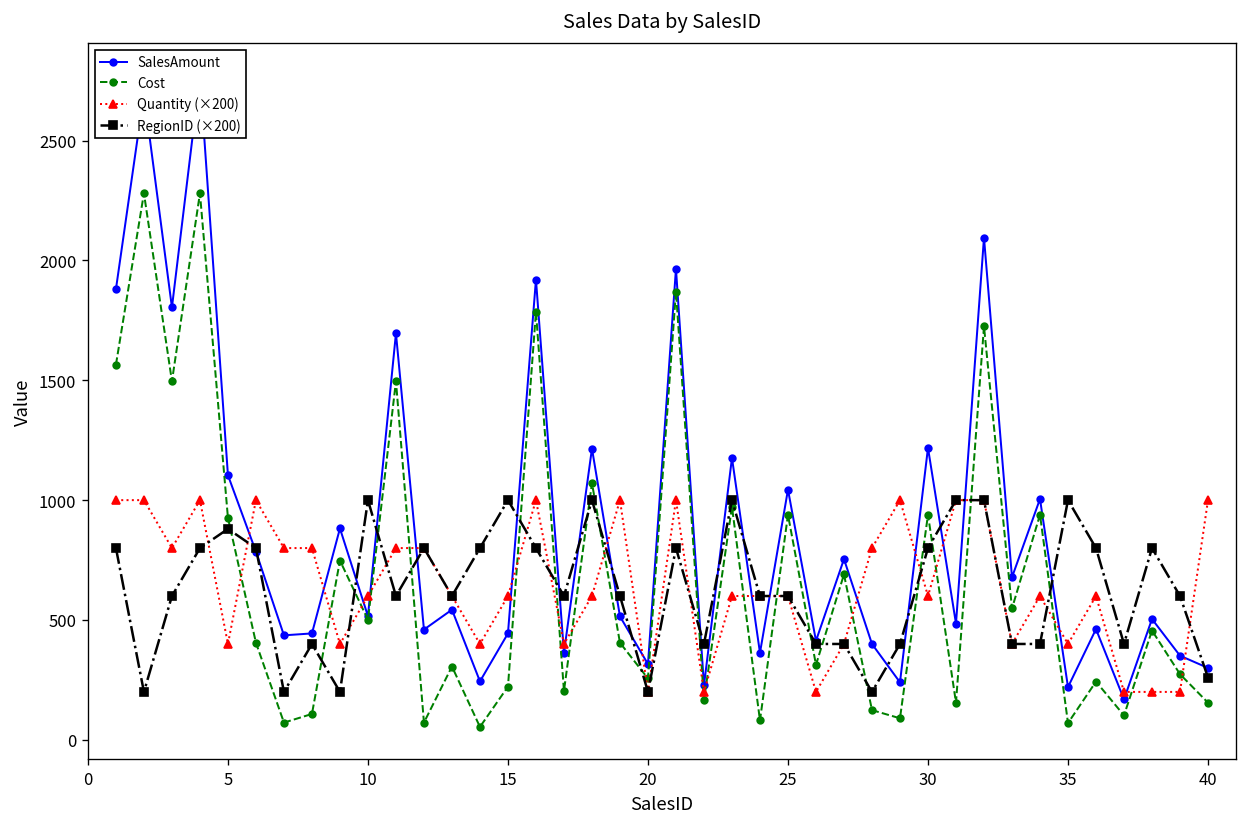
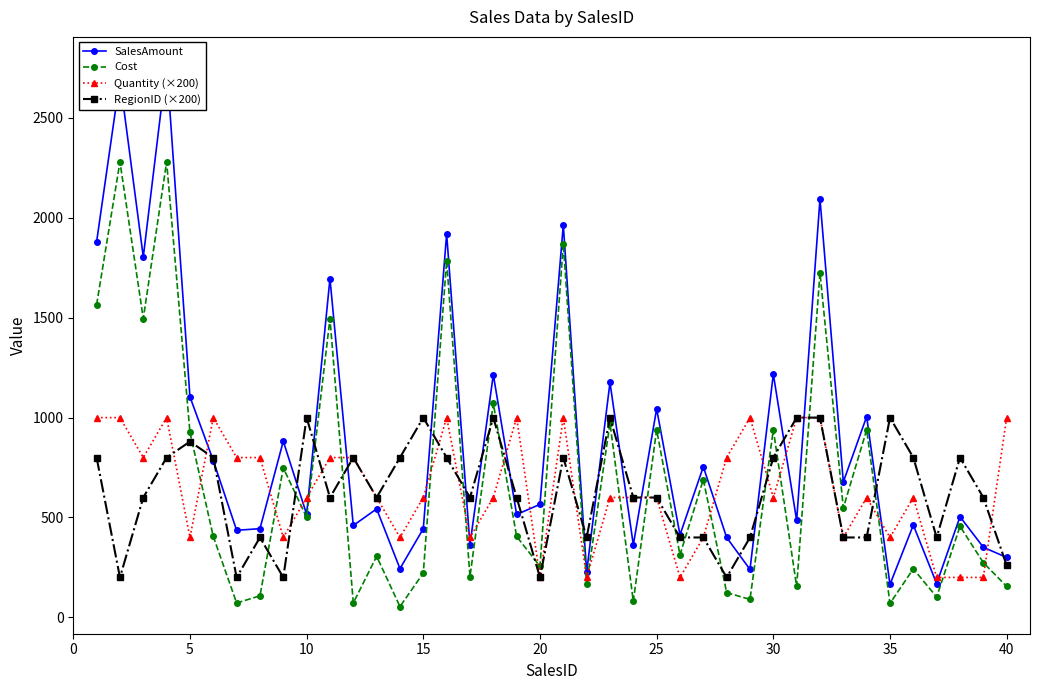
SalesAmount, 20: 320 -> 570
SalesAmount, 35: 220 -> 170
